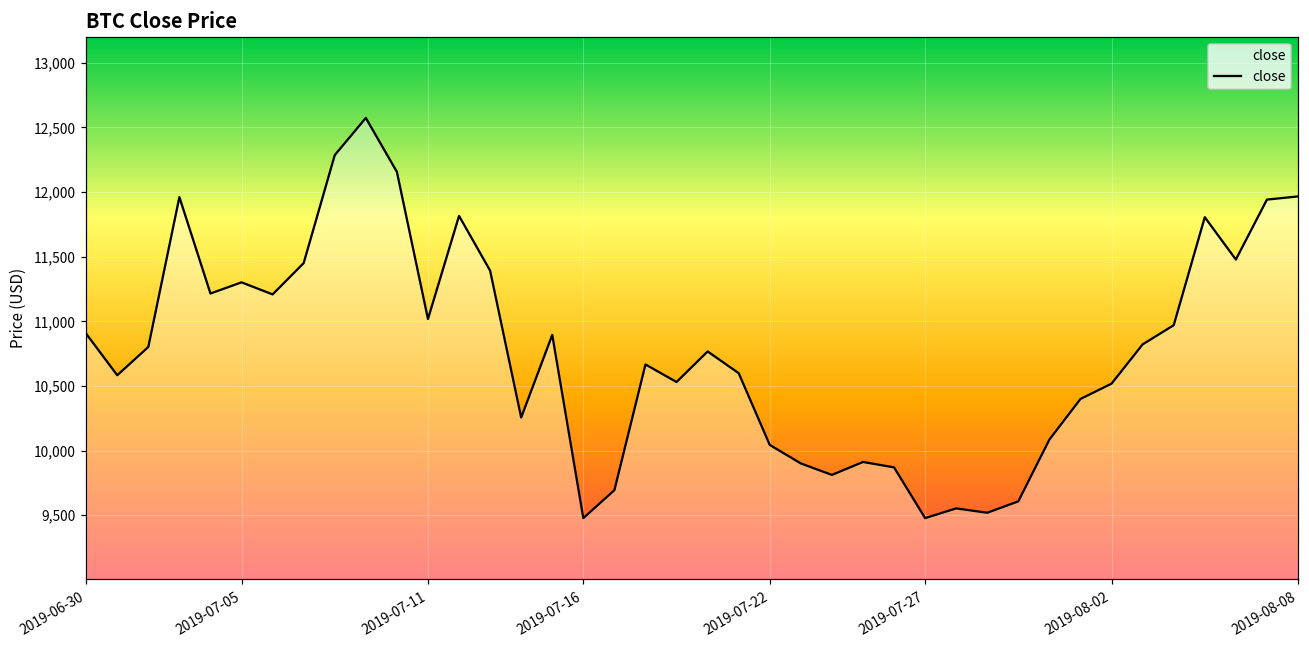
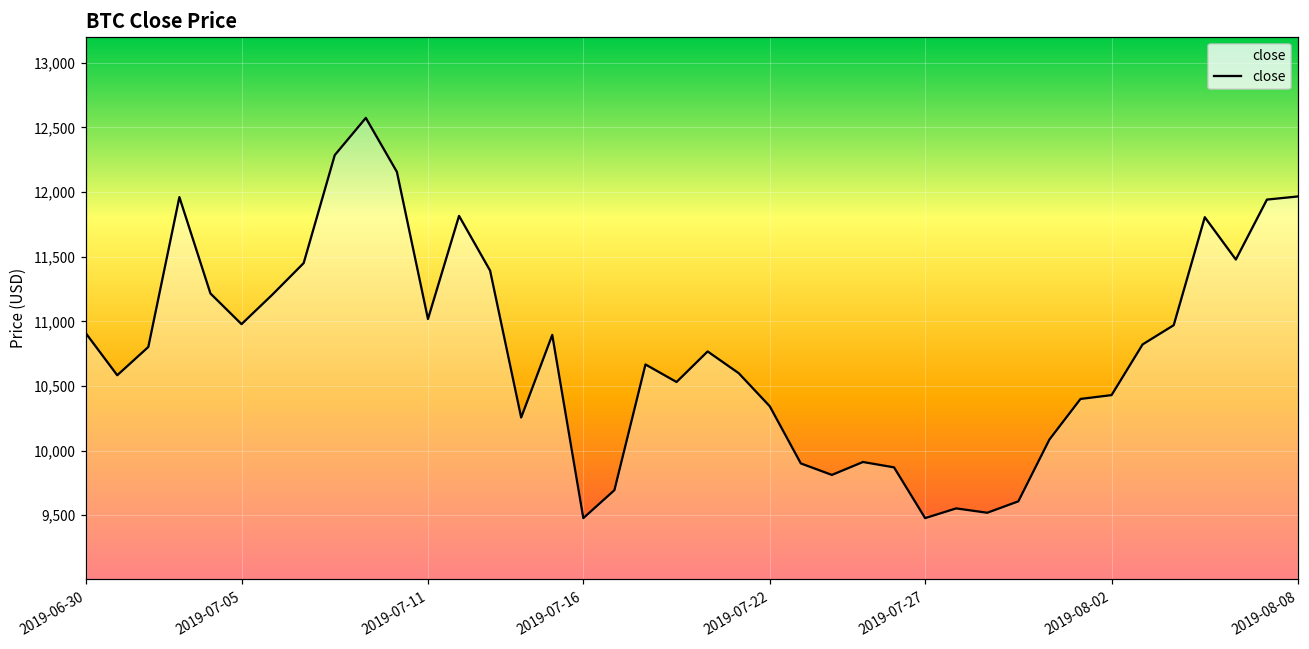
2019-07-05: 11,300 -> 10,980
2019-07-22: 10,040 -> 10,340
2019-08-02: 10,520 -> 10,430
